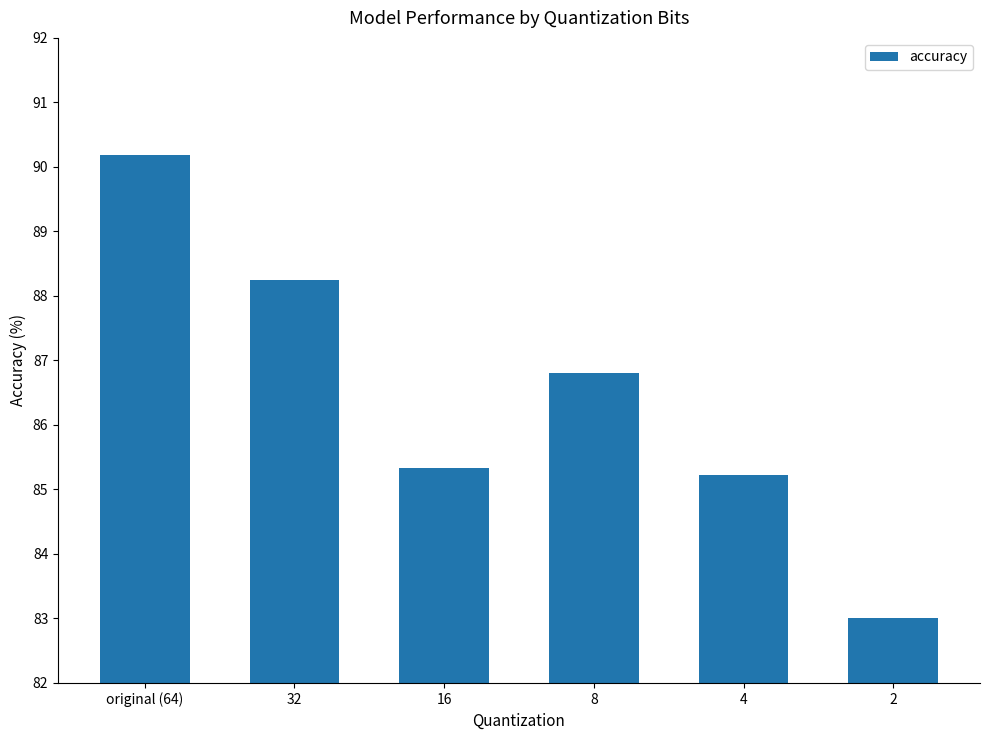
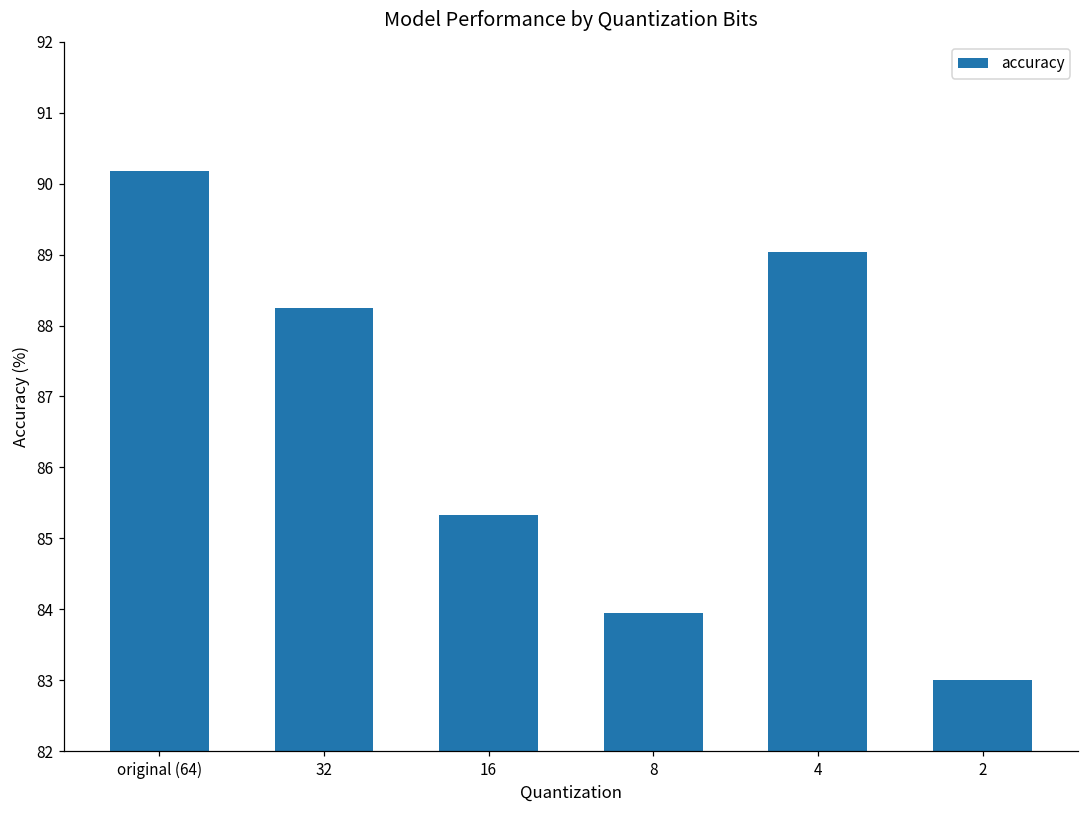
8: 86.8 -> 84.0
4: 85.2 -> 89.0
